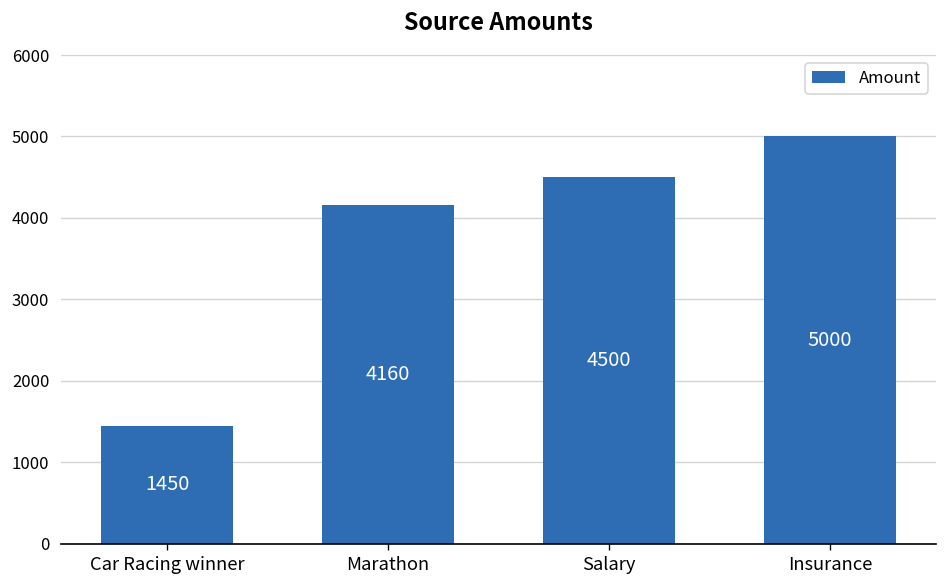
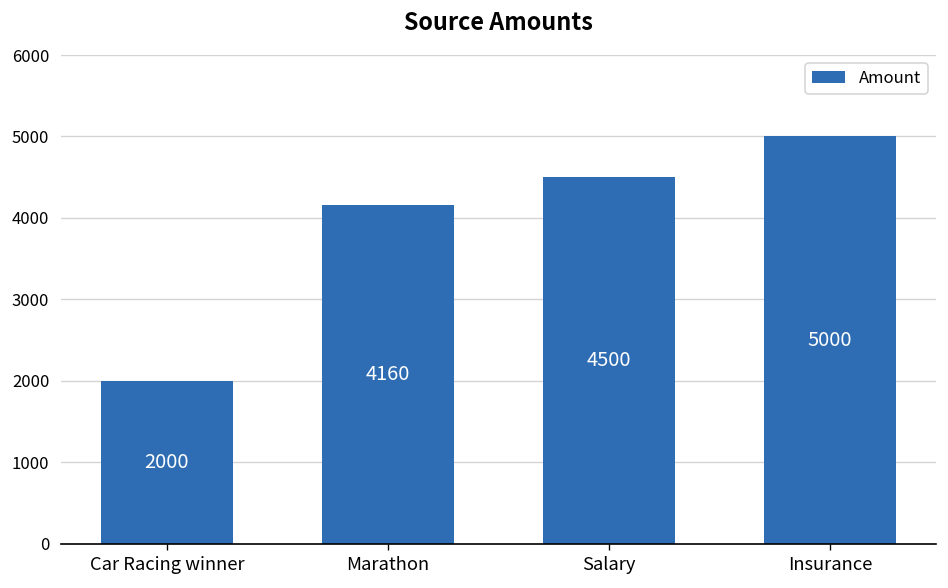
Car Racing winner: 1450 -> 2000
